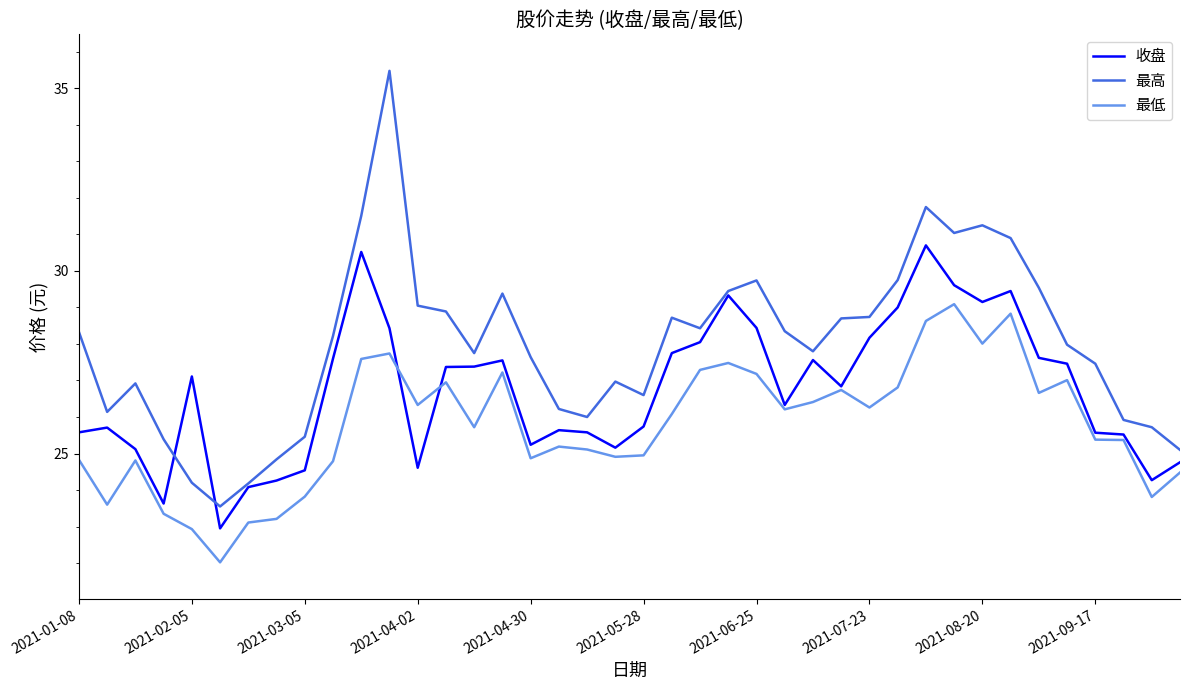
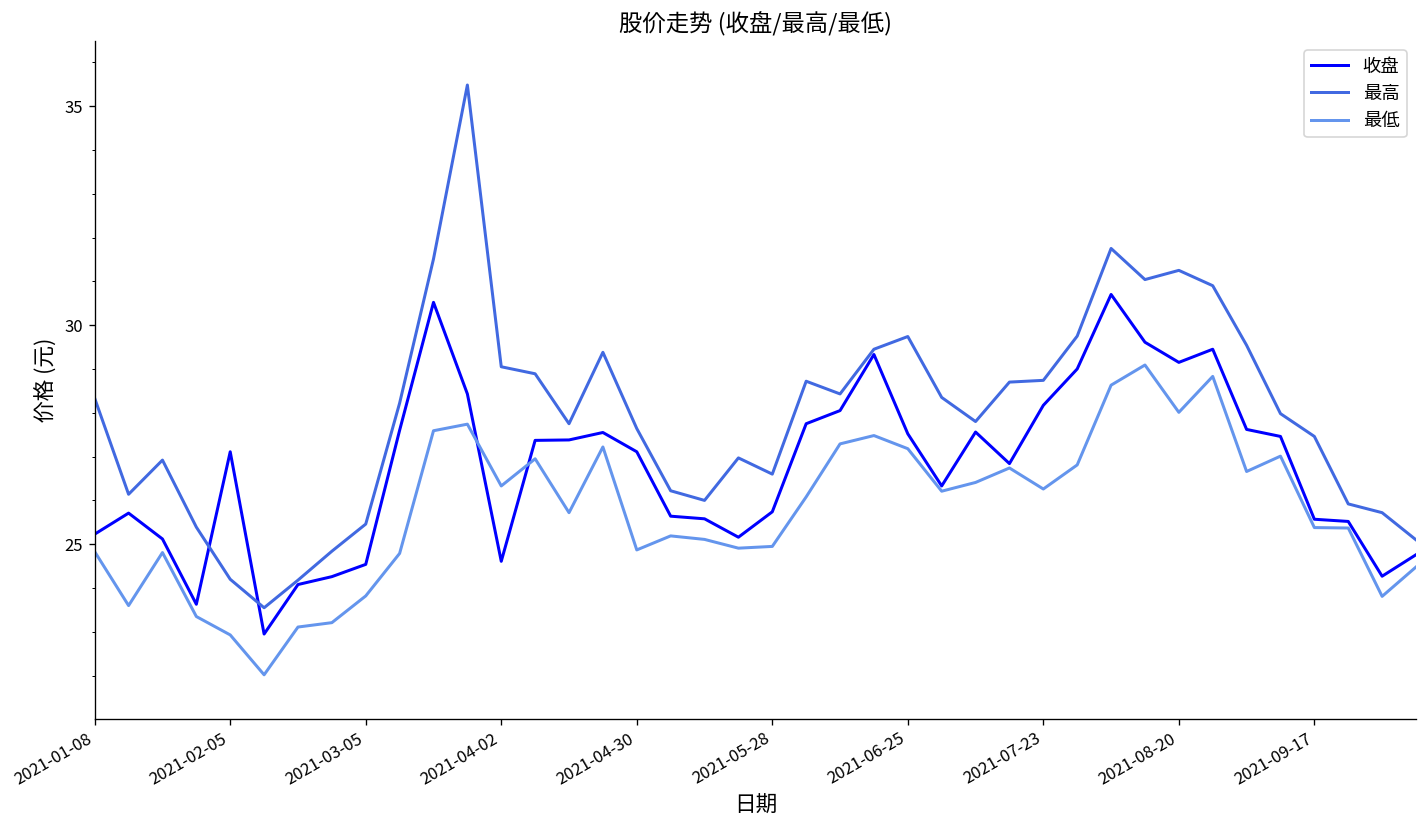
收盘, 2021-01-08: 25.6 -> 25.2
收盘, 2021-04-30: 25.2 -> 27.1
收盘, 2021-06-25: 28.4 -> 27.5
